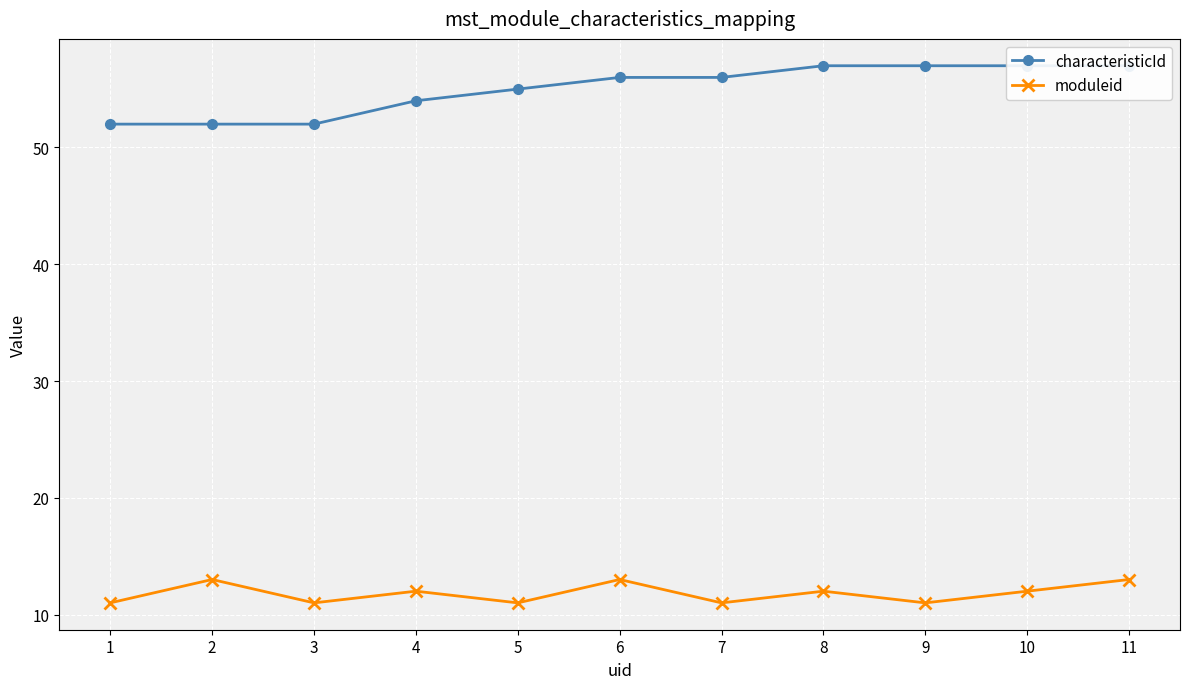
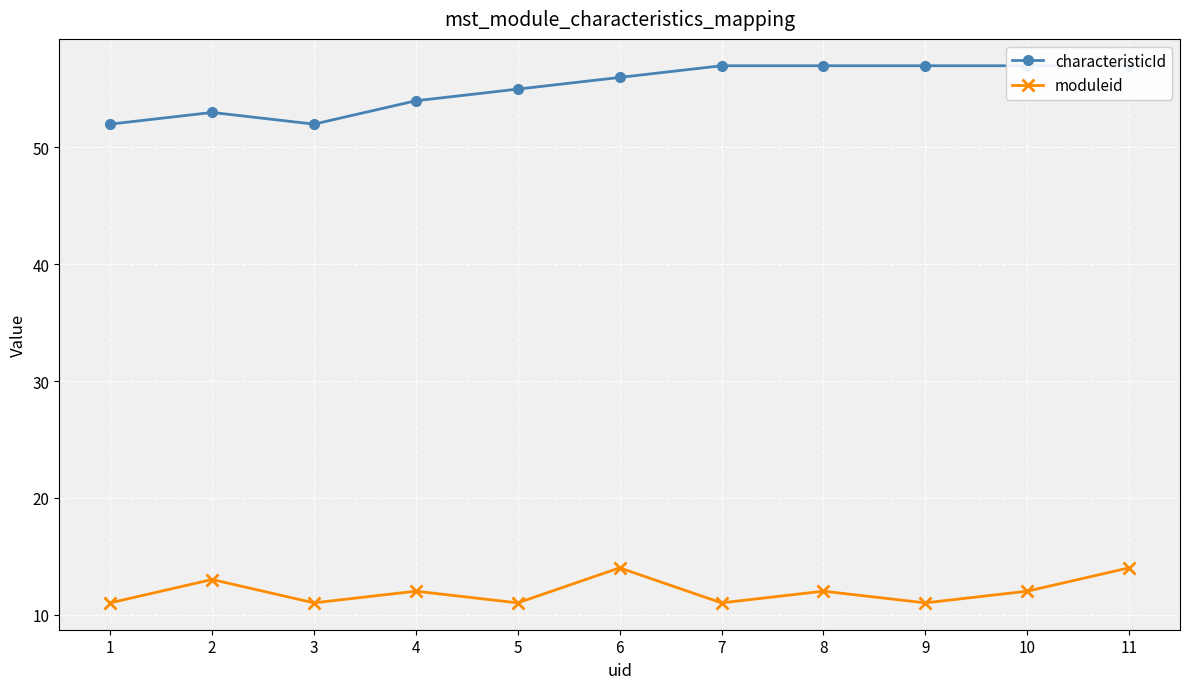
characteristicId, 2: 52 -> 53
moduleid, 6: 13 -> 14
characteristicId, 7: 56 -> 57
moduleid, 11: 13 -> 14
